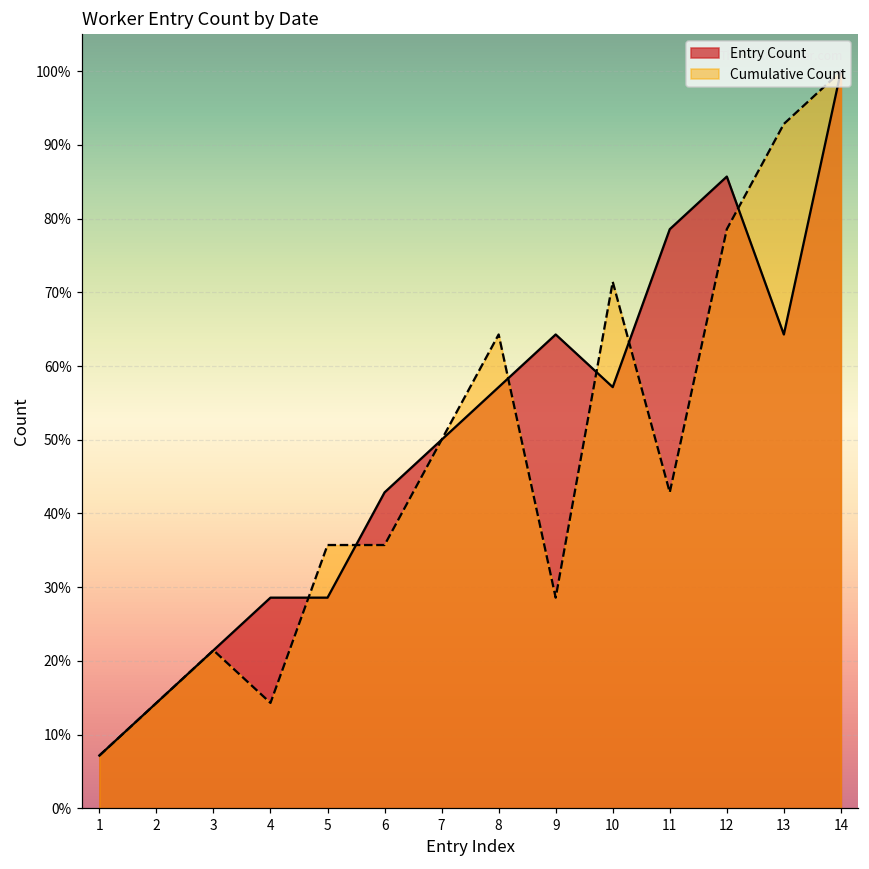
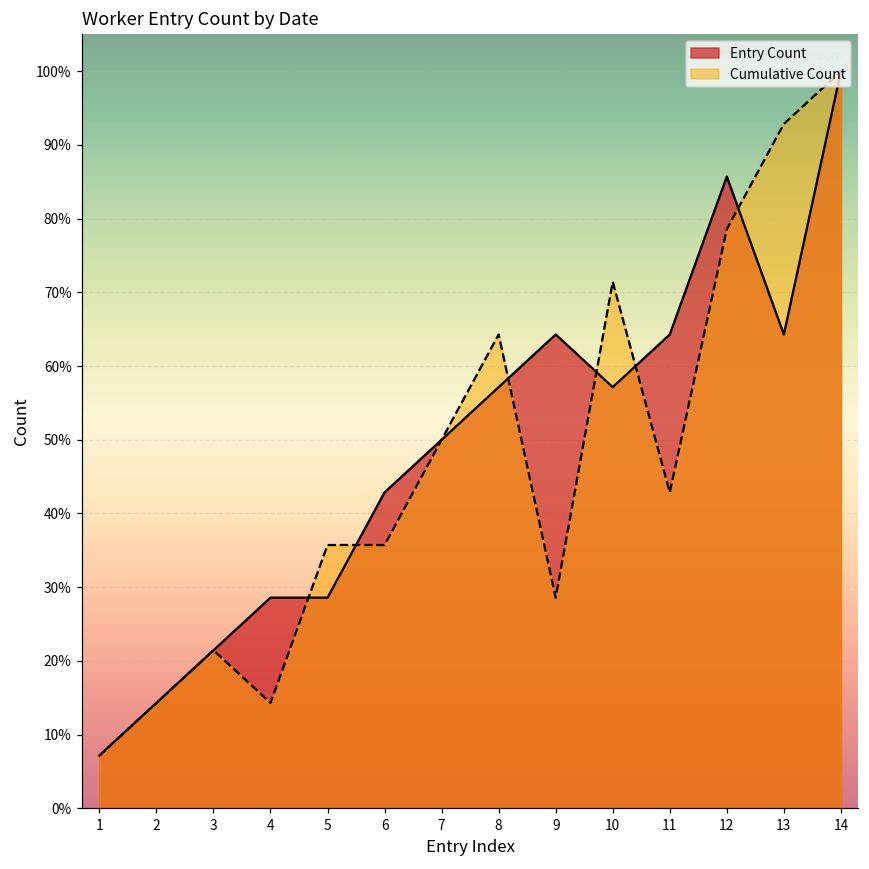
Entry Count, 11: 79% -> 64%
